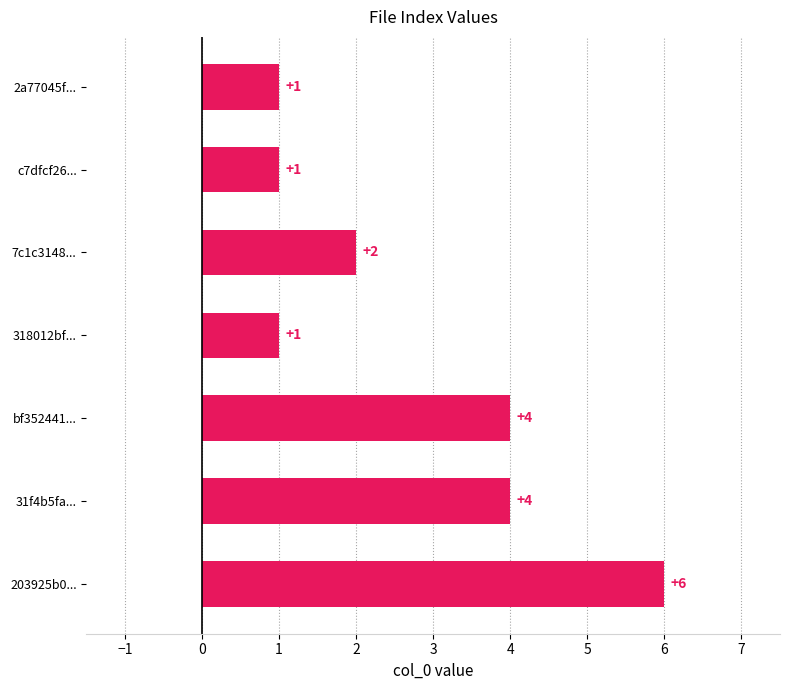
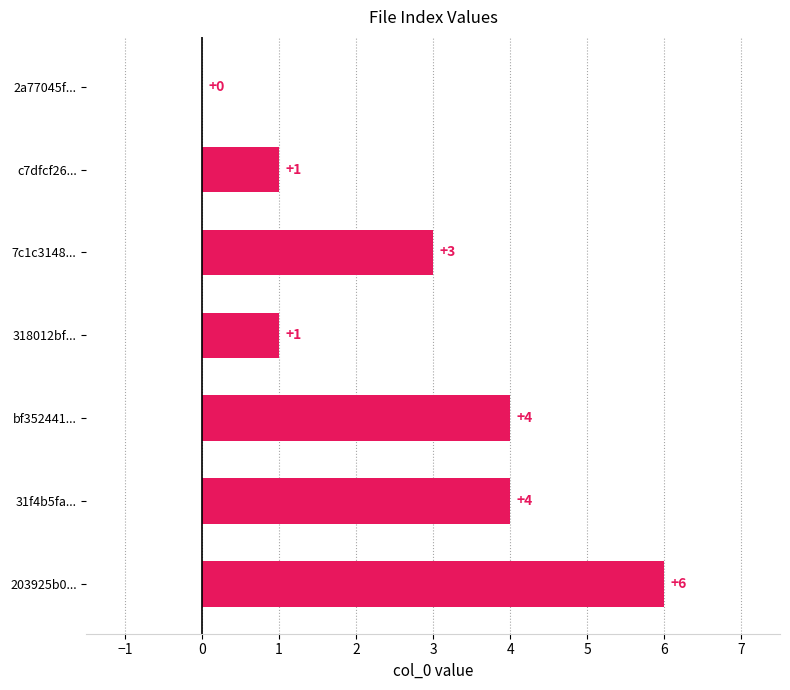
2a77045f...: +1 -> +0
7c1c3148...: +2 -> +3
